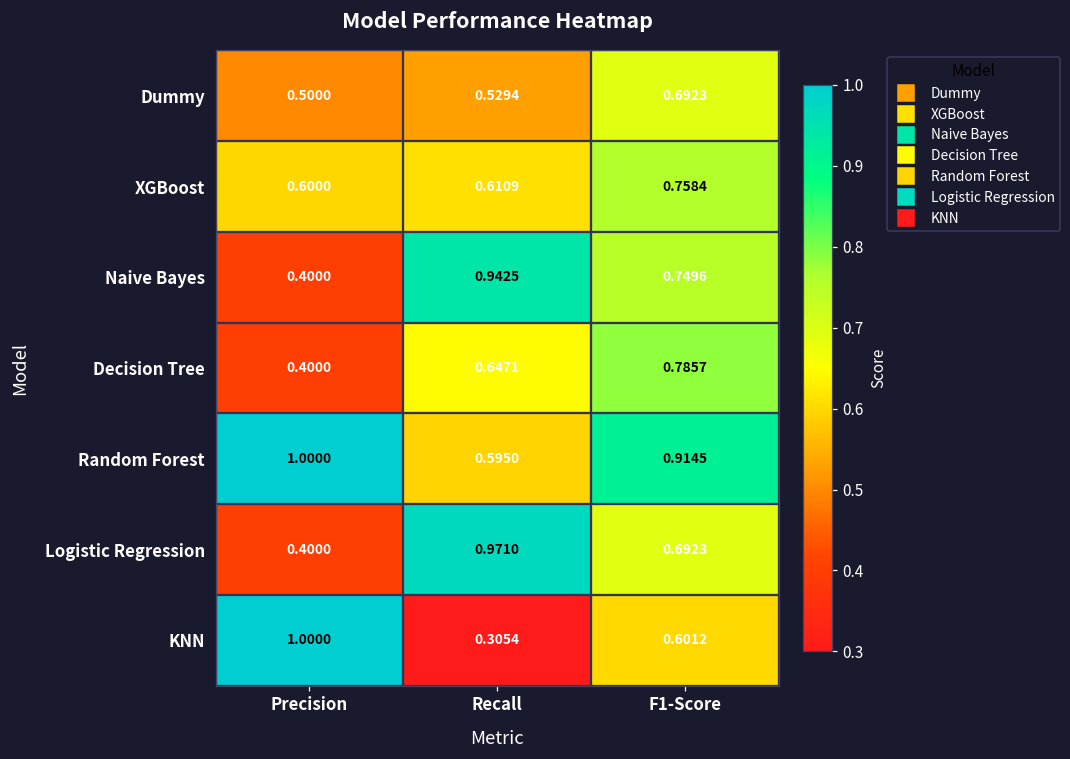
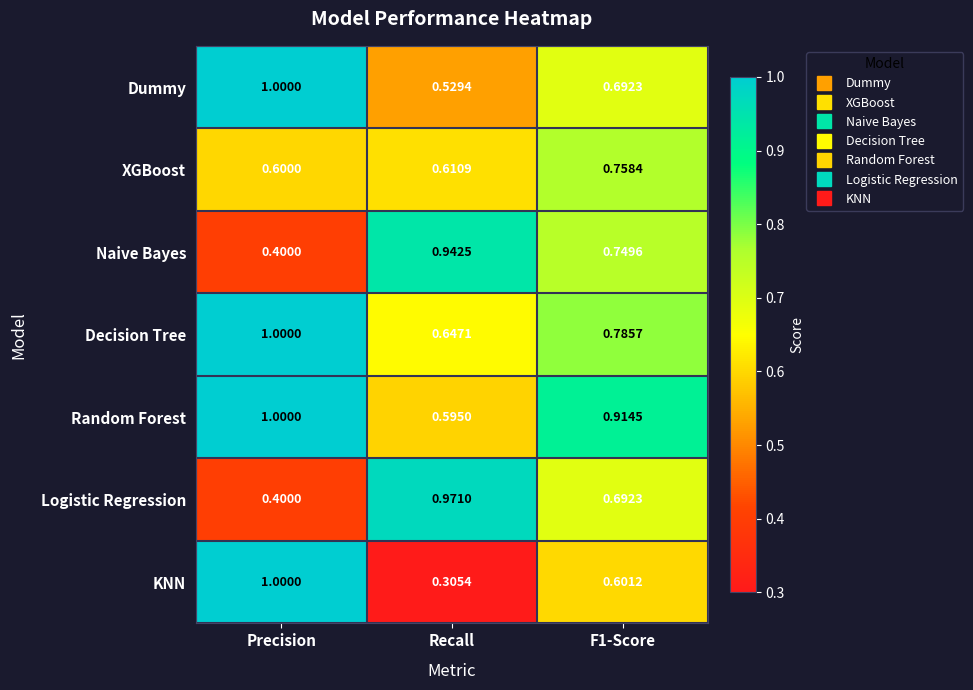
Dummy, Precision: 0.5000 -> 1.0000
Decision Tree, Precision: 0.4000 -> 1.0000
